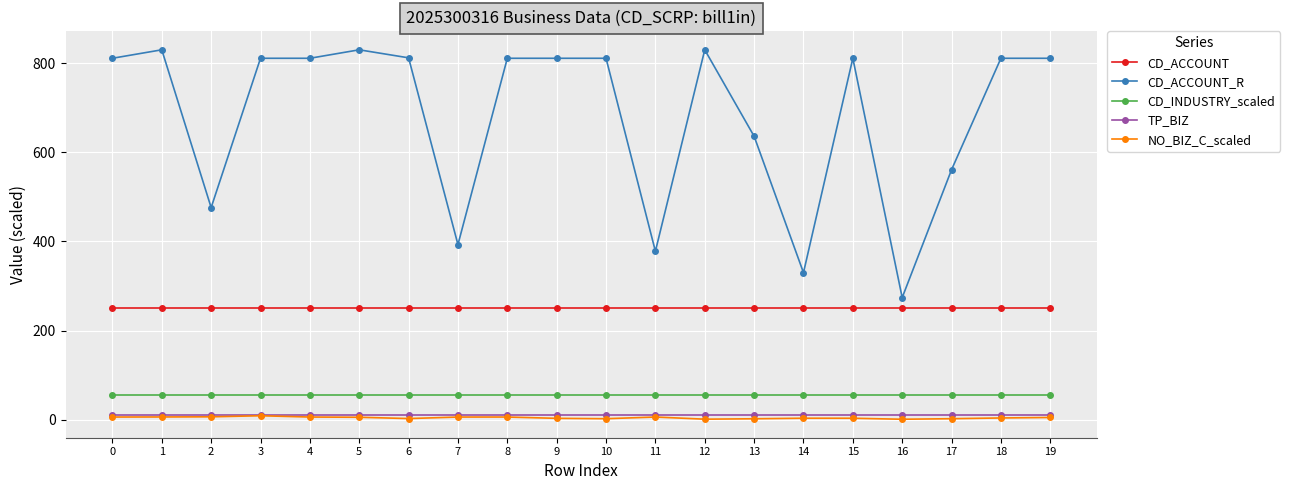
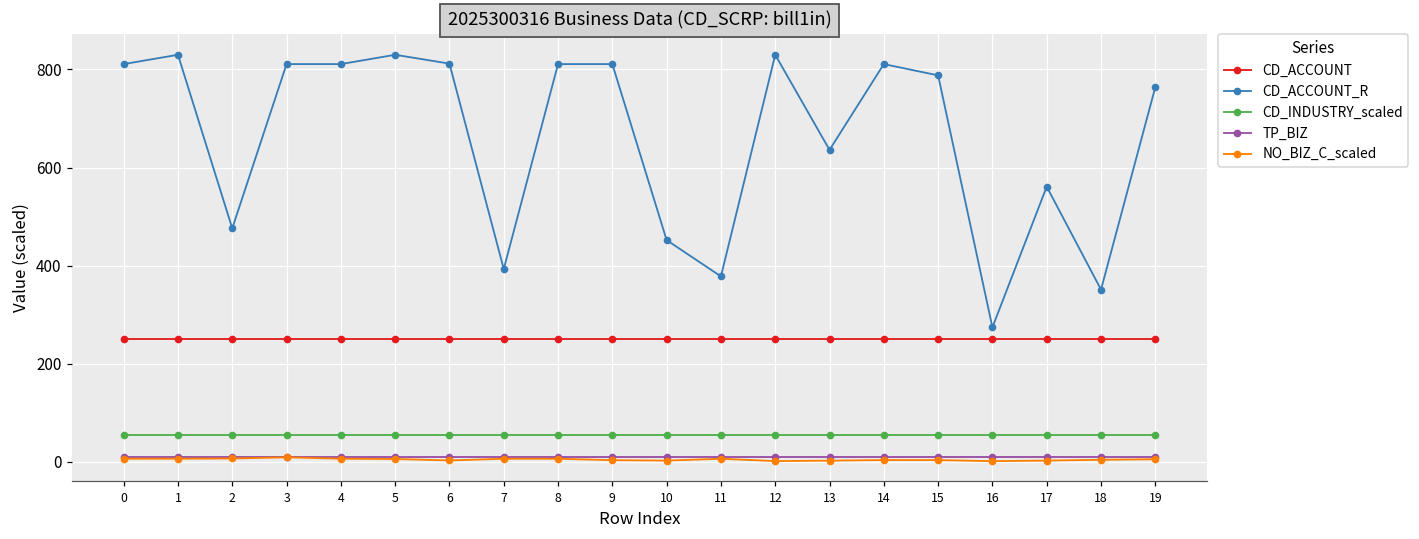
CD_ACCOUNT_R, 10: 810 -> 450
CD_ACCOUNT_R, 14: 330 -> 810
CD_ACCOUNT_R, 15: 810 -> 790
CD_ACCOUNT_R, 18: 810 -> 350
CD_ACCOUNT_R, 19: 810 -> 760
